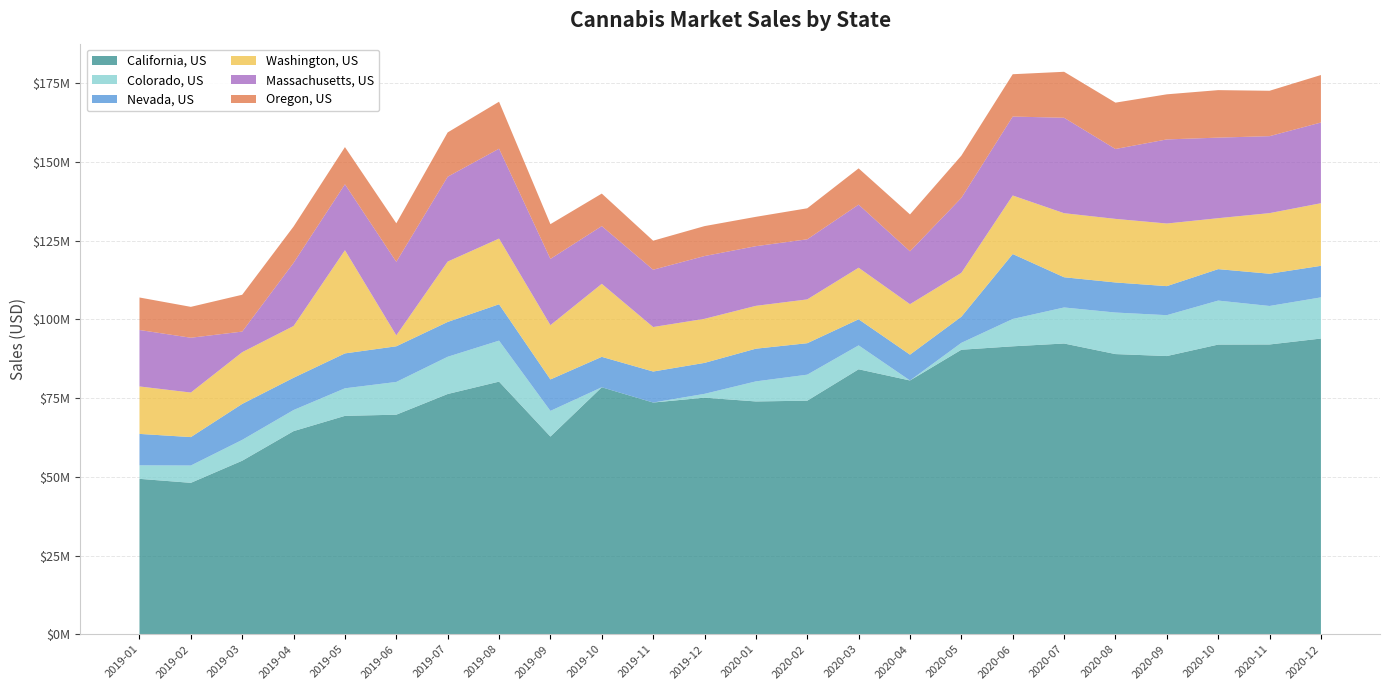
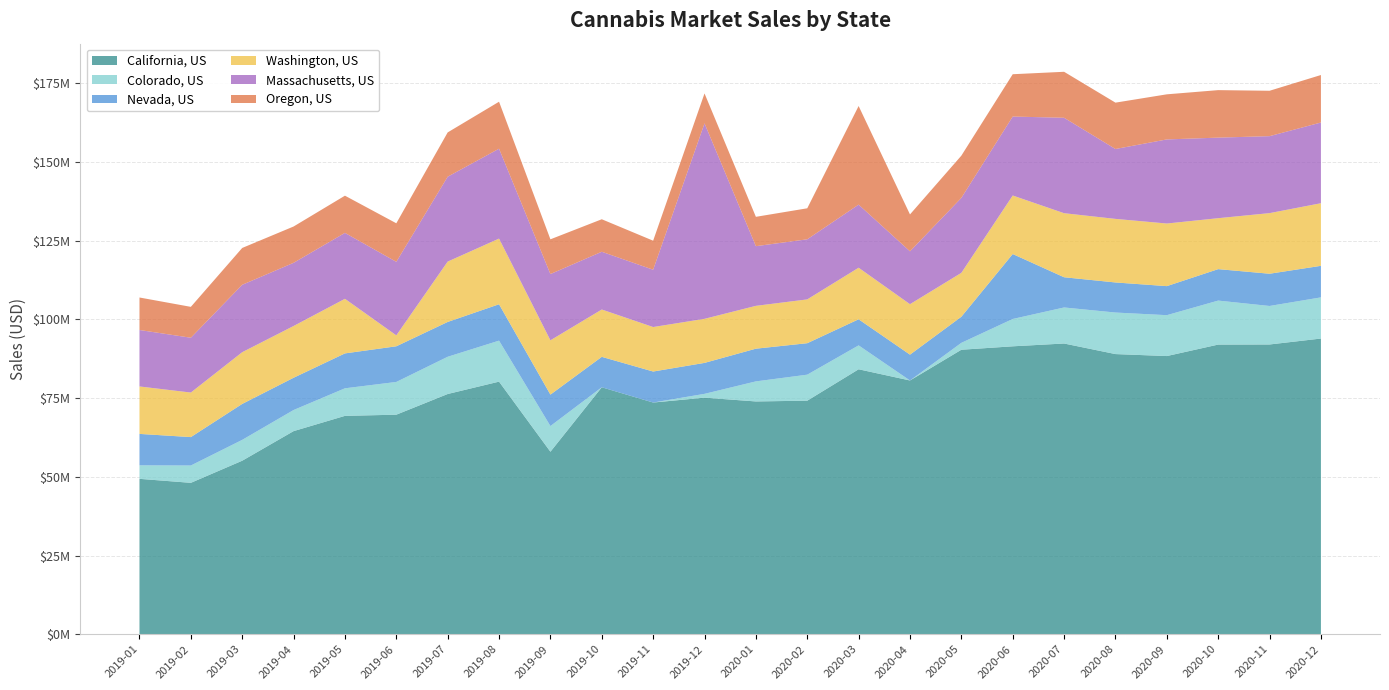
Massachusetts, US, 2019-03: $7000000 -> $21000000
Washington, US, 2019-05: $33000000 -> $17000000
California, US, 2019-09: $63000000 -> $58000000
Washington, US, 2019-10: $23000000 -> $15000000
Massachusetts, US, 2019-12: $20000000 -> $62000000
Oregon, US, 2020-03: $12000000 -> $31000000
